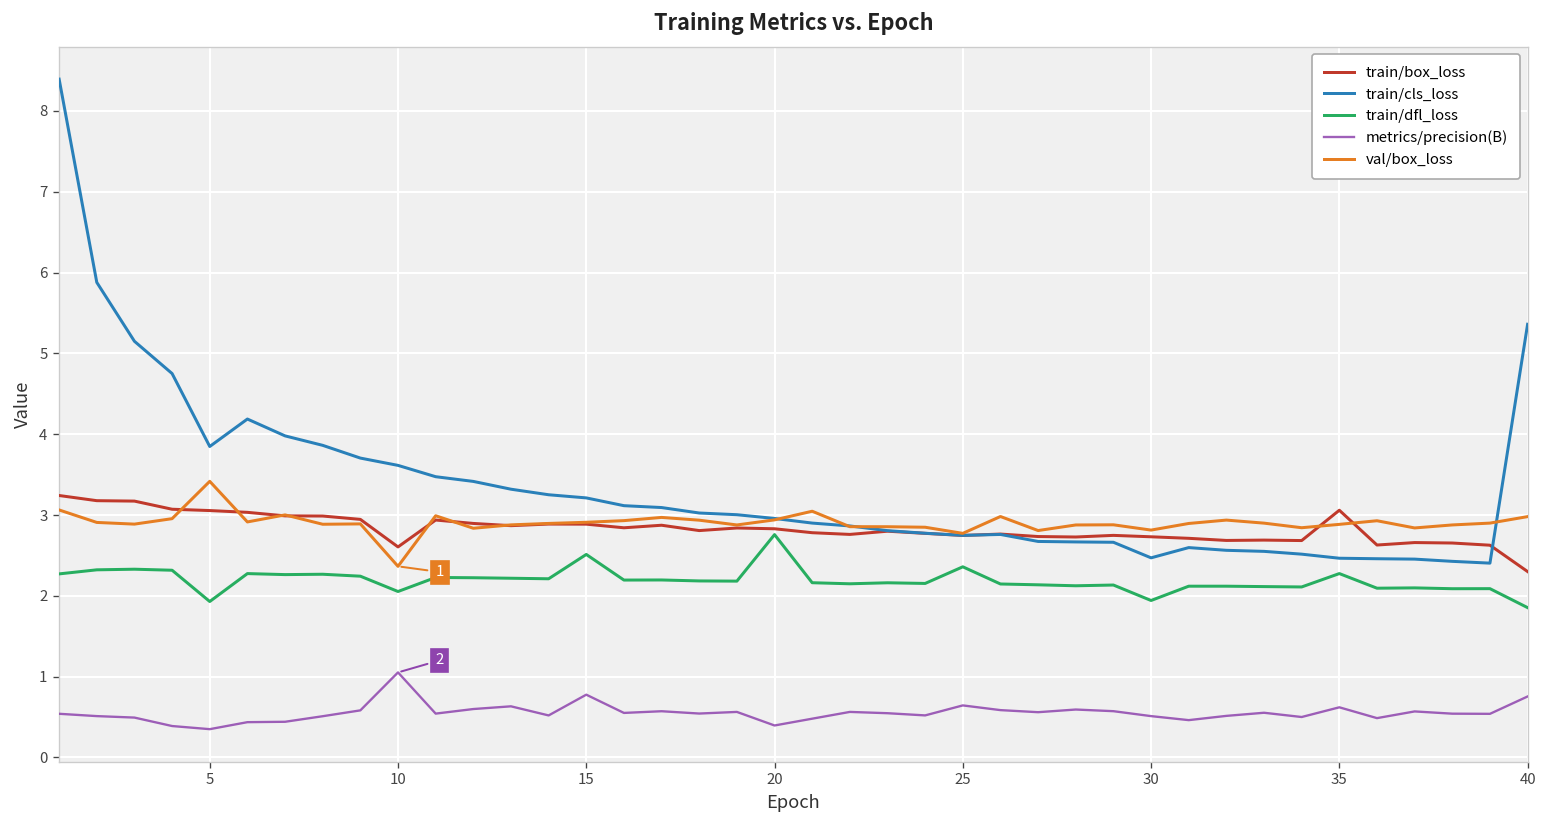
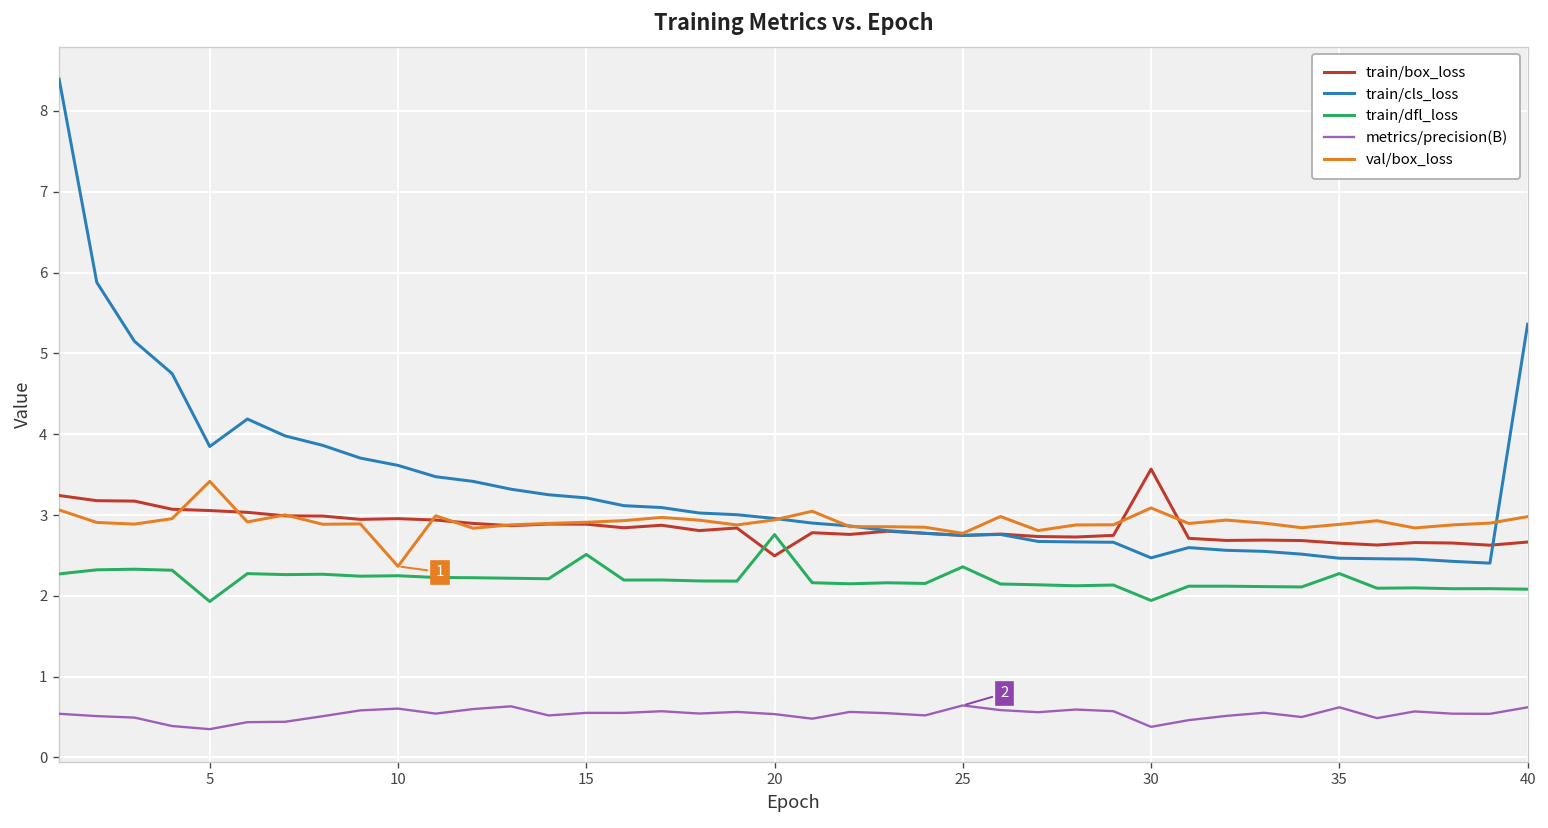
train/box_loss, 10: 2.6 -> 3.0
train/dfl_loss, 10: 2.1 -> 2.2
metrics/precision(B), 10: 1.1 -> 0.6
metrics/precision(B), 15: 0.8 -> 0.6
train/box_loss, 20: 2.8 -> 2.5
metrics/precision(B), 20: 0.4 -> 0.5
train/box_loss, 30: 2.7 -> 3.6
metrics/precision(B), 30: 0.5 -> 0.4
val/box_loss, 30: 2.8 -> 3.1
train/box_loss, 35: 3.1 -> 2.7
train/box_loss, 40: 2.3 -> 2.7
train/dfl_loss, 40: 1.9 -> 2.1
metrics/precision(B), 40: 0.8 -> 0.6
